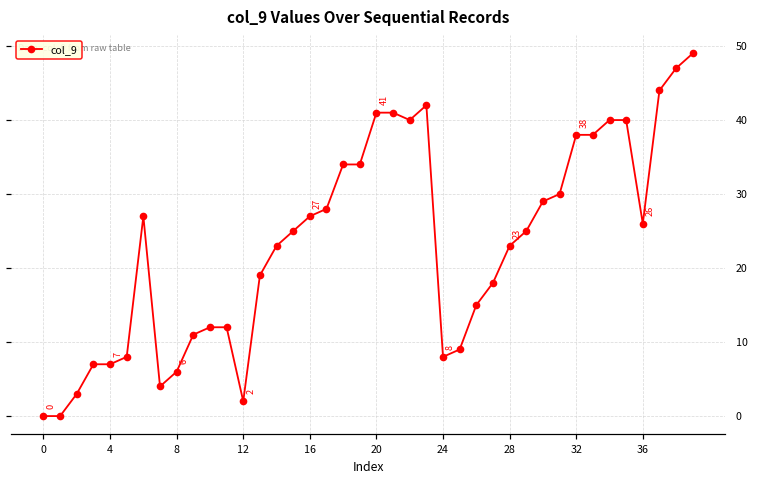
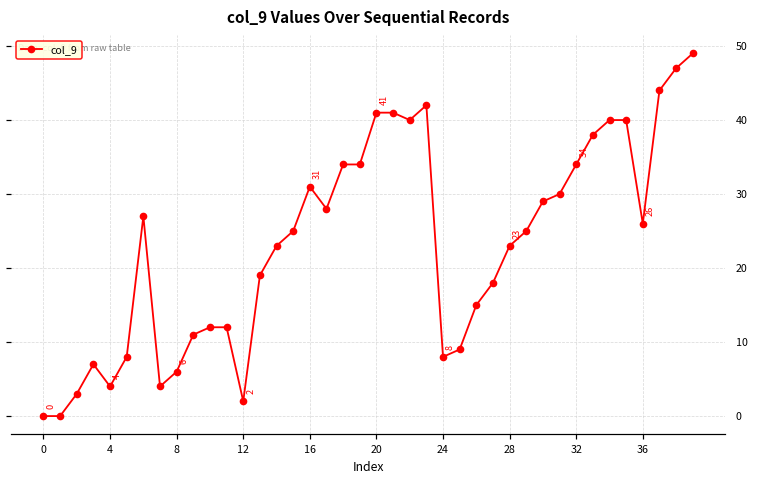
4: 7 -> 4
16: 27 -> 31
32: 38 -> 34
